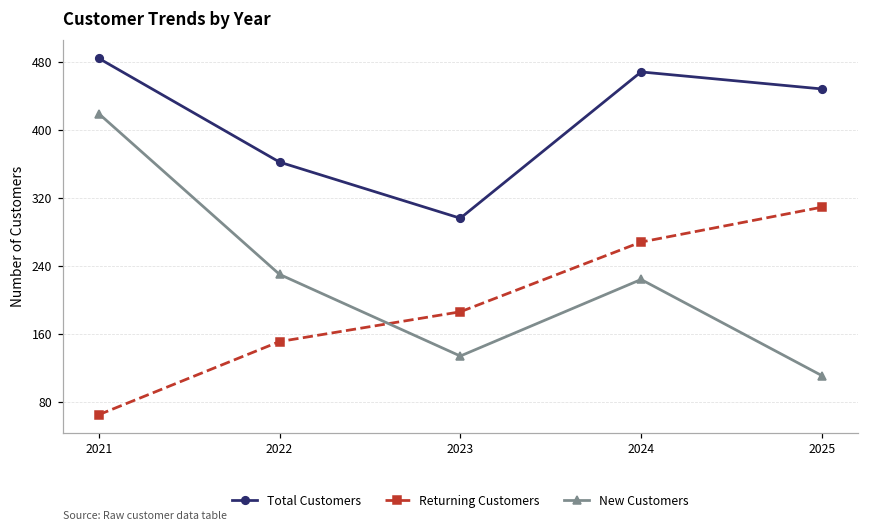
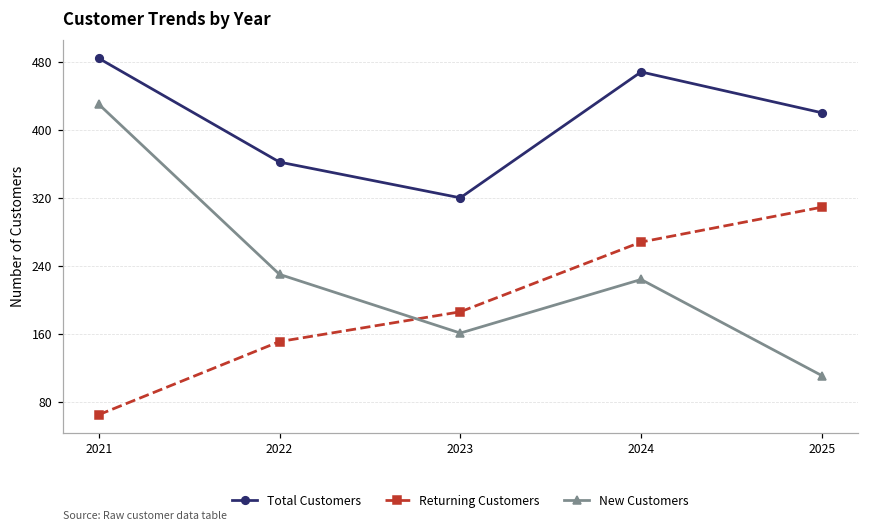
New Customers, 2021: 420 -> 430
Total Customers, 2023: 300 -> 320
New Customers, 2023: 130 -> 160
Total Customers, 2025: 450 -> 420
